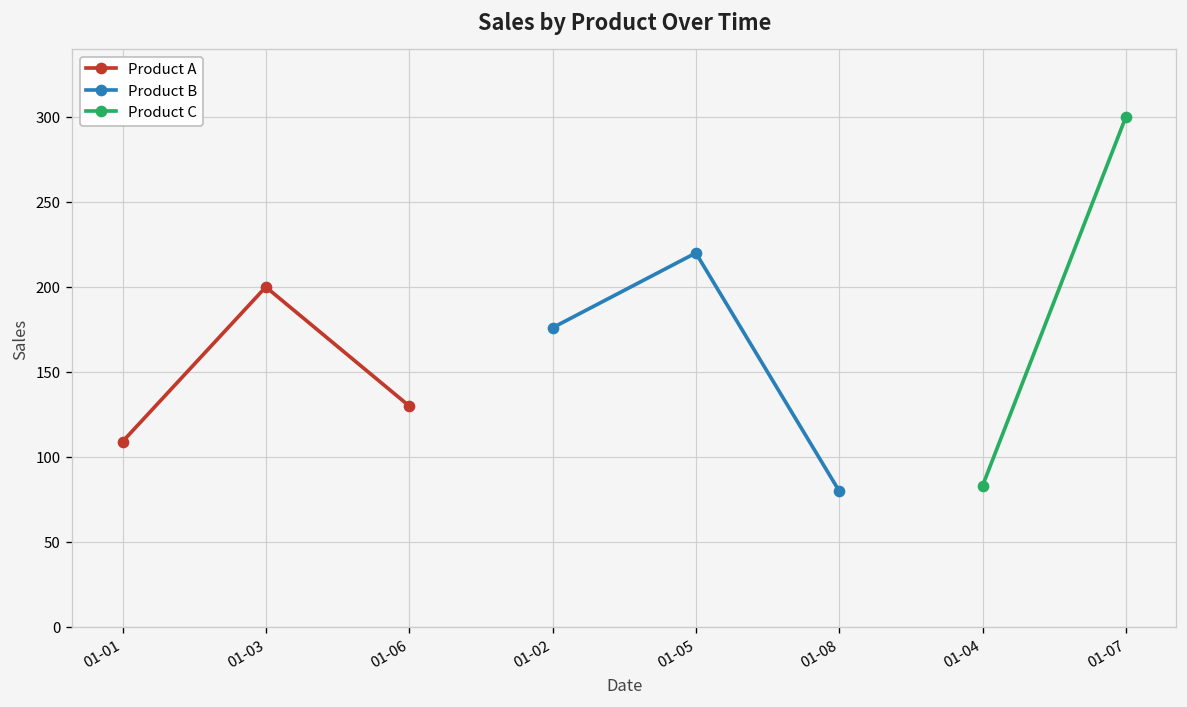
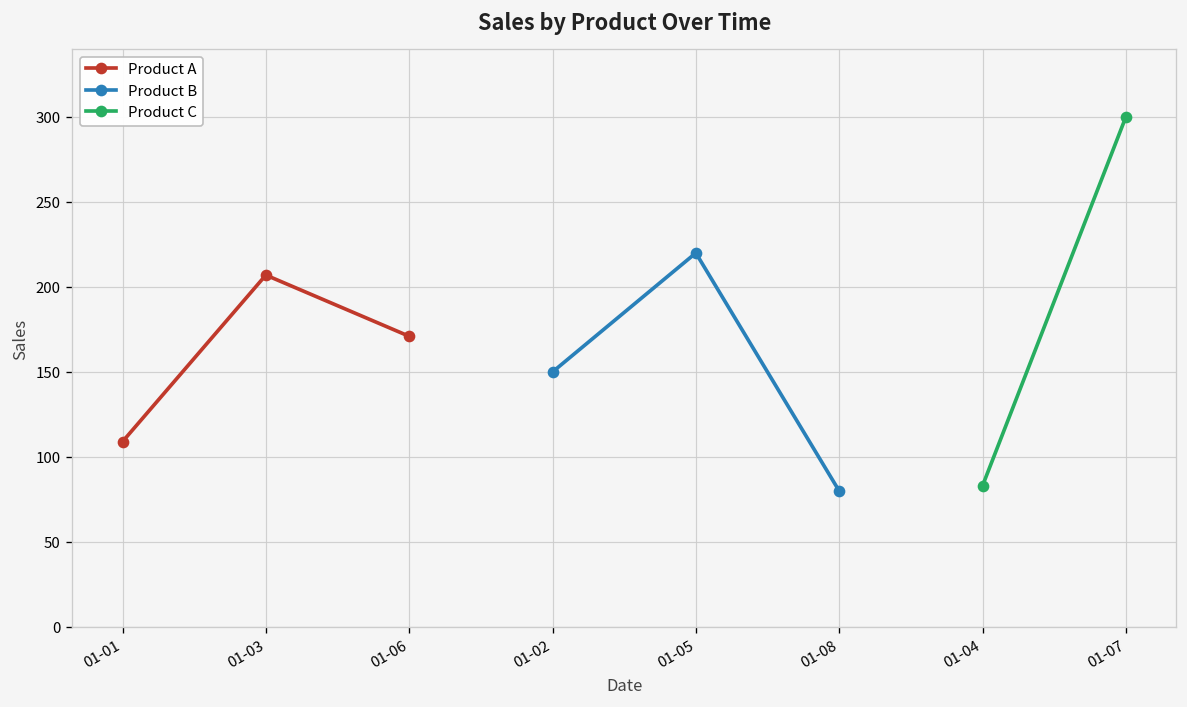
Product A, 01-03: 200 -> 207
Product A, 01-06: 130 -> 171
Product B, 01-02: 176 -> 150
